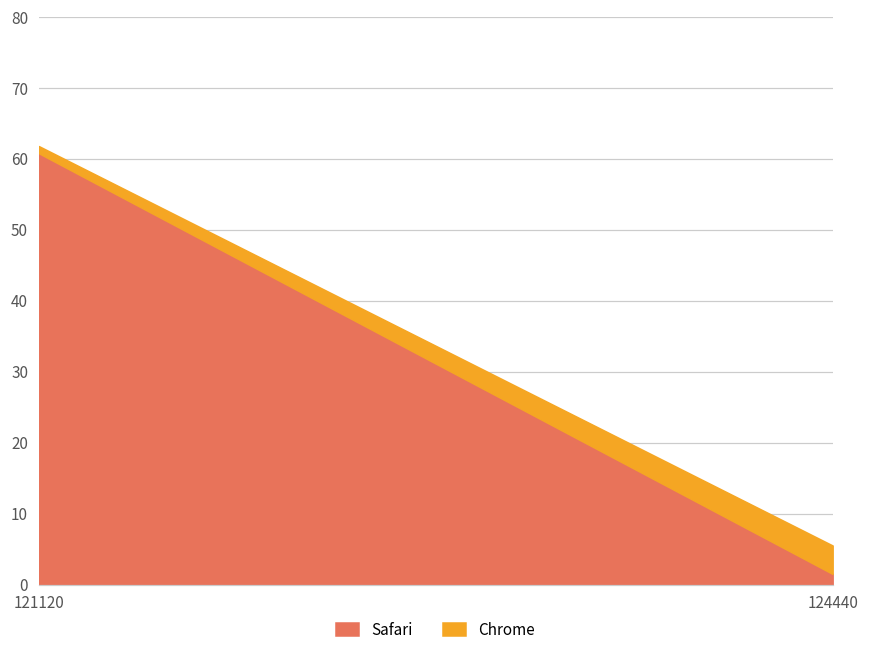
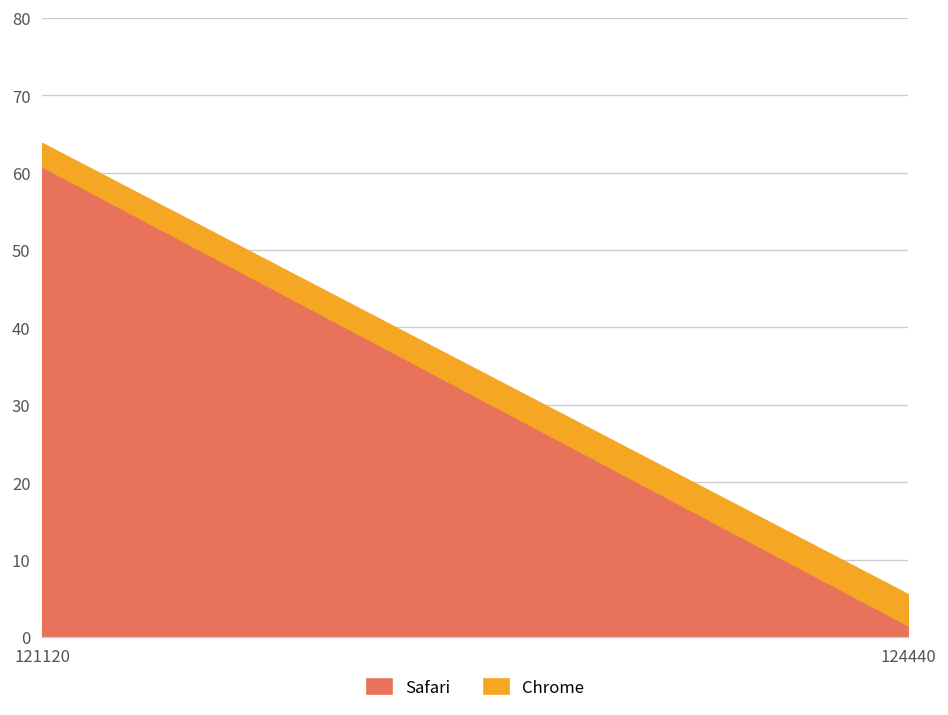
Chrome, 121120: 1 -> 3
